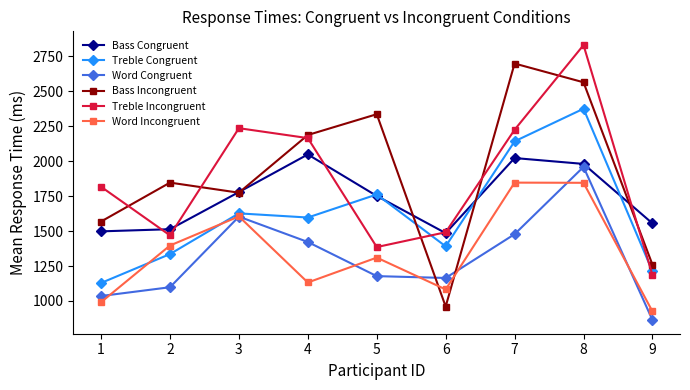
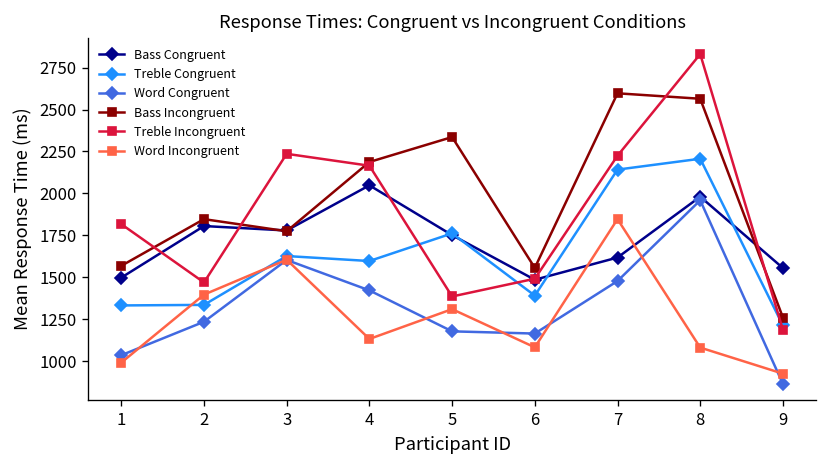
Treble Congruent, 1: 1130 -> 1330
Bass Congruent, 2: 1510 -> 1810
Word Congruent, 2: 1100 -> 1230
Bass Incongruent, 6: 960 -> 1560
Bass Congruent, 7: 2020 -> 1620
Bass Incongruent, 7: 2700 -> 2600
Treble Congruent, 8: 2380 -> 2210
Word Incongruent, 8: 1850 -> 1080
